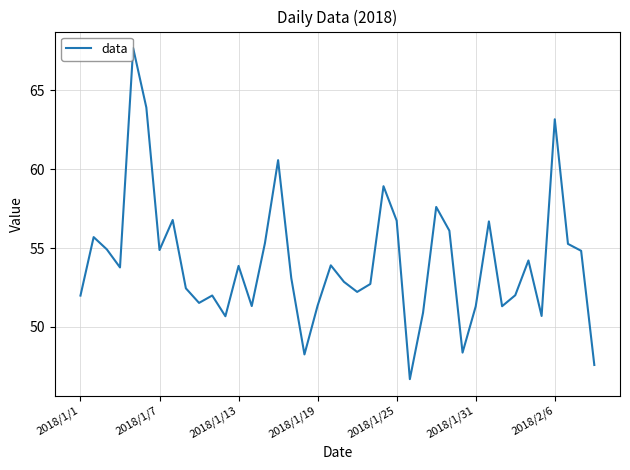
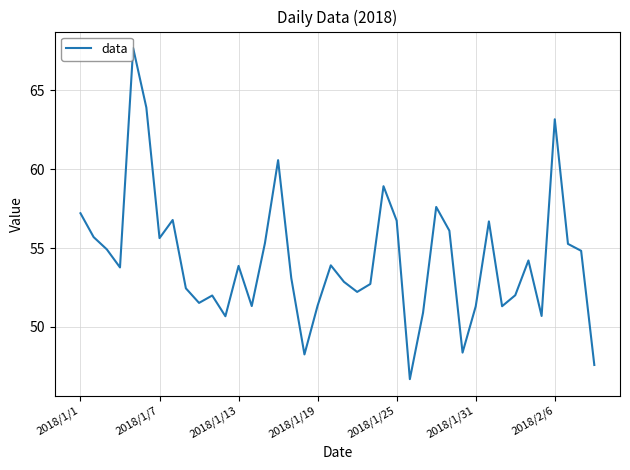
2018/1/1: 52.0 -> 57.2
2018/1/7: 54.9 -> 55.6
